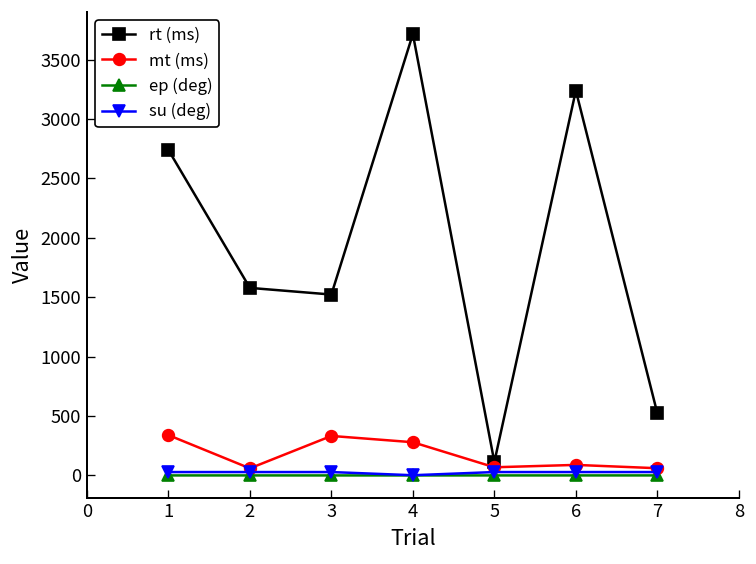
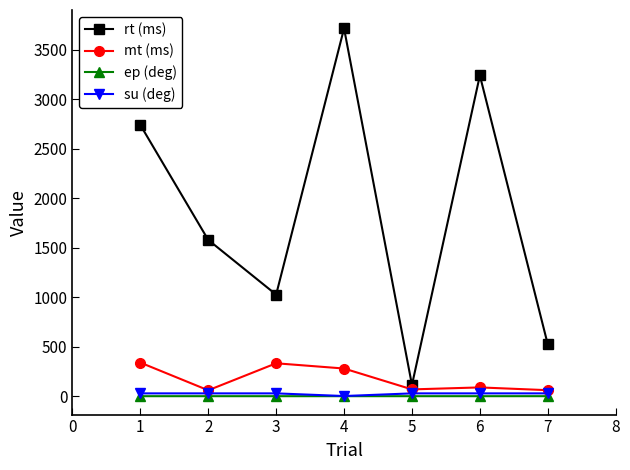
rt (ms), 3: 1500 -> 1000
